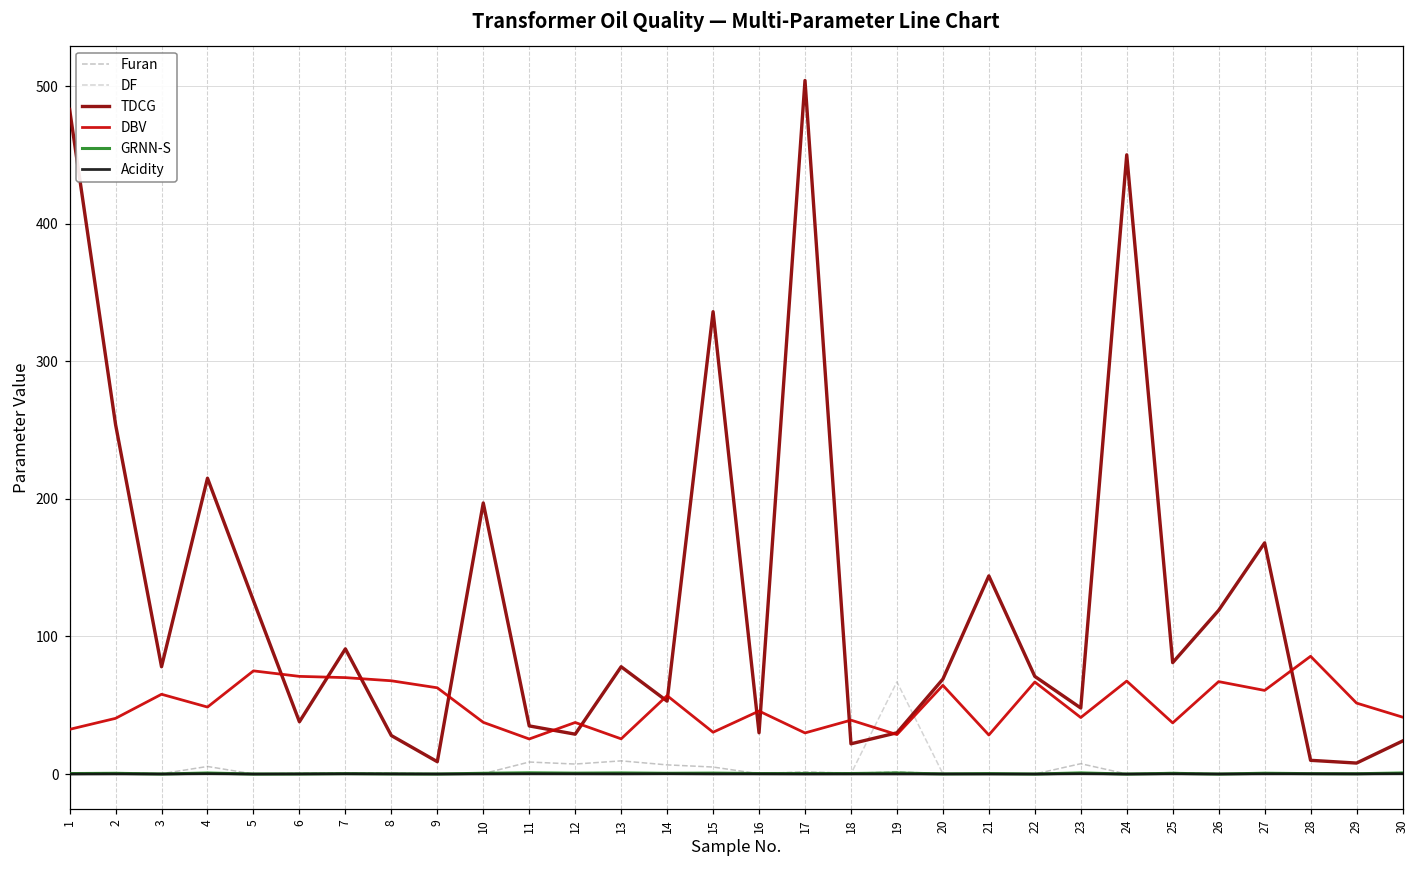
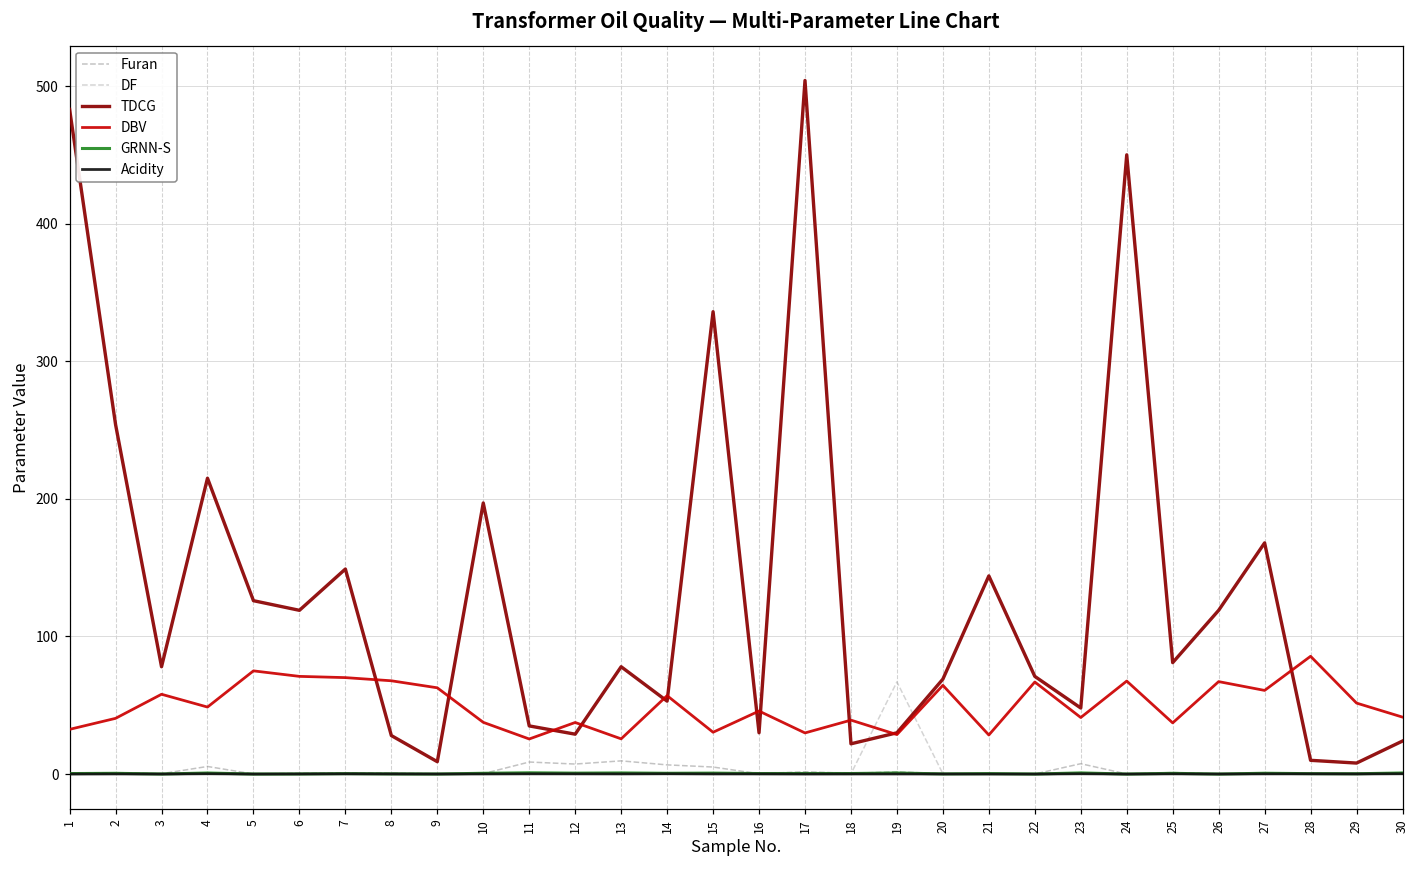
TDCG, 6: 38 -> 119
TDCG, 7: 91 -> 149
